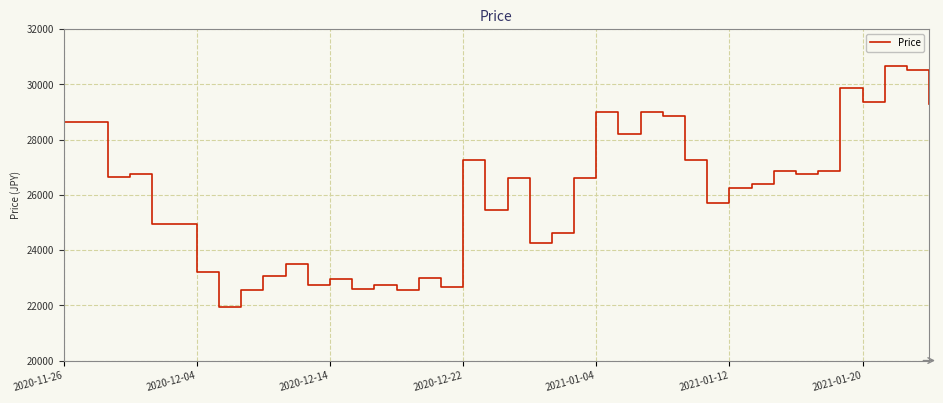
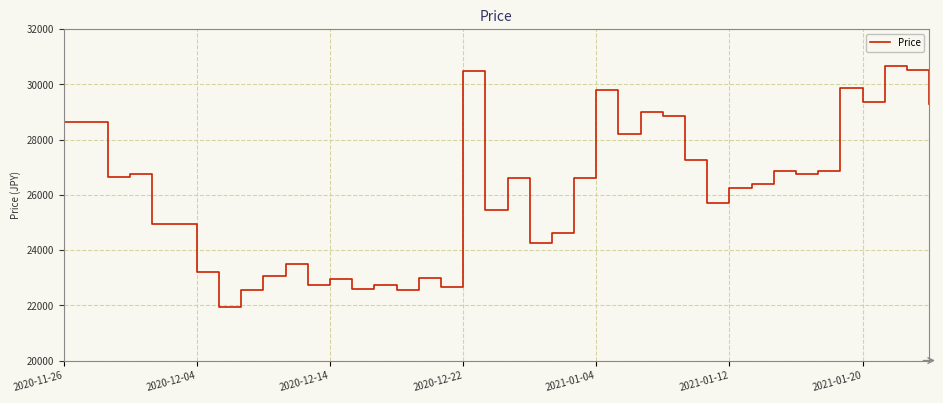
2020-12-22: 27300 -> 30500
2021-01-04: 29000 -> 29800
